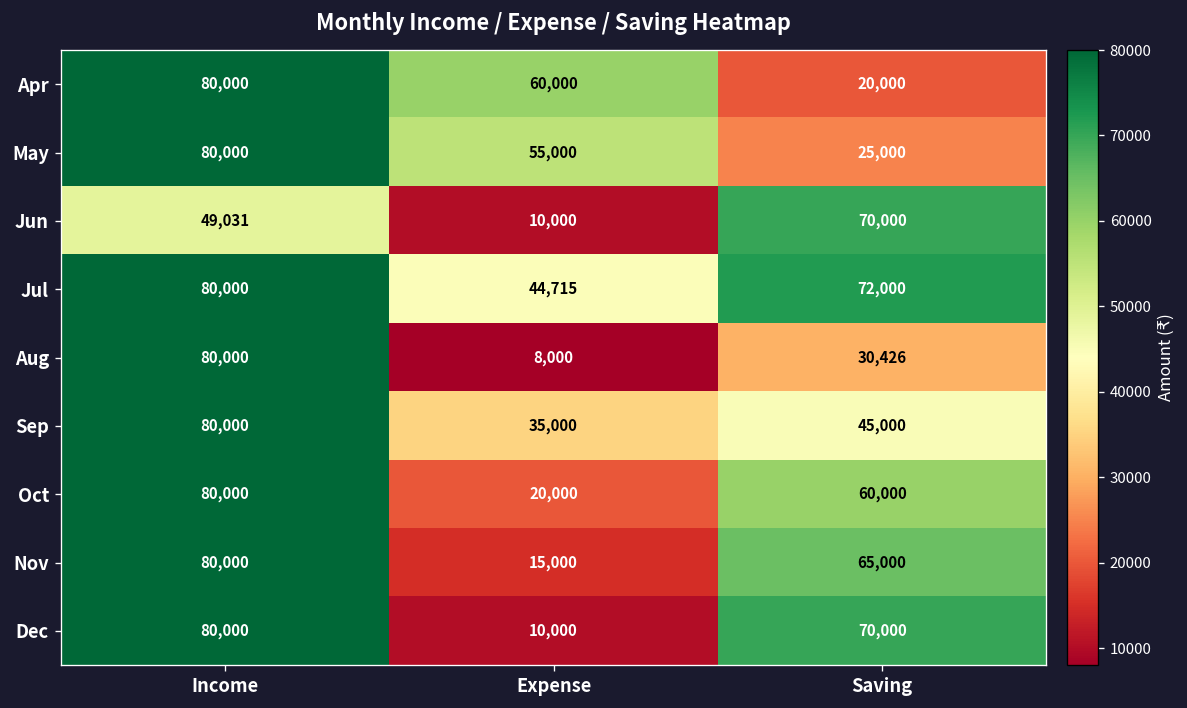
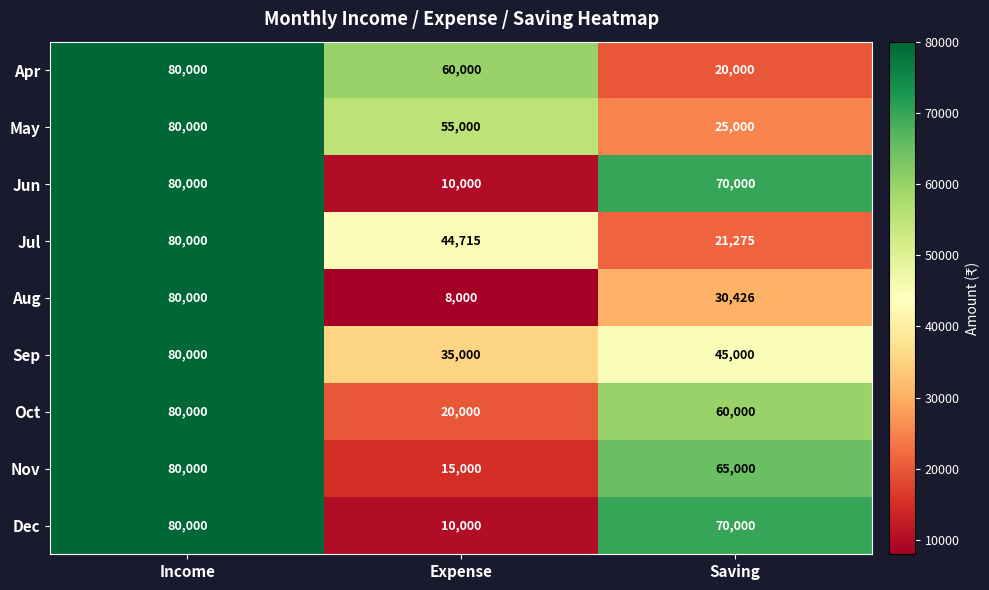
Jun, Income: 49,031 -> 80,000
Jul, Saving: 72,000 -> 21,275
